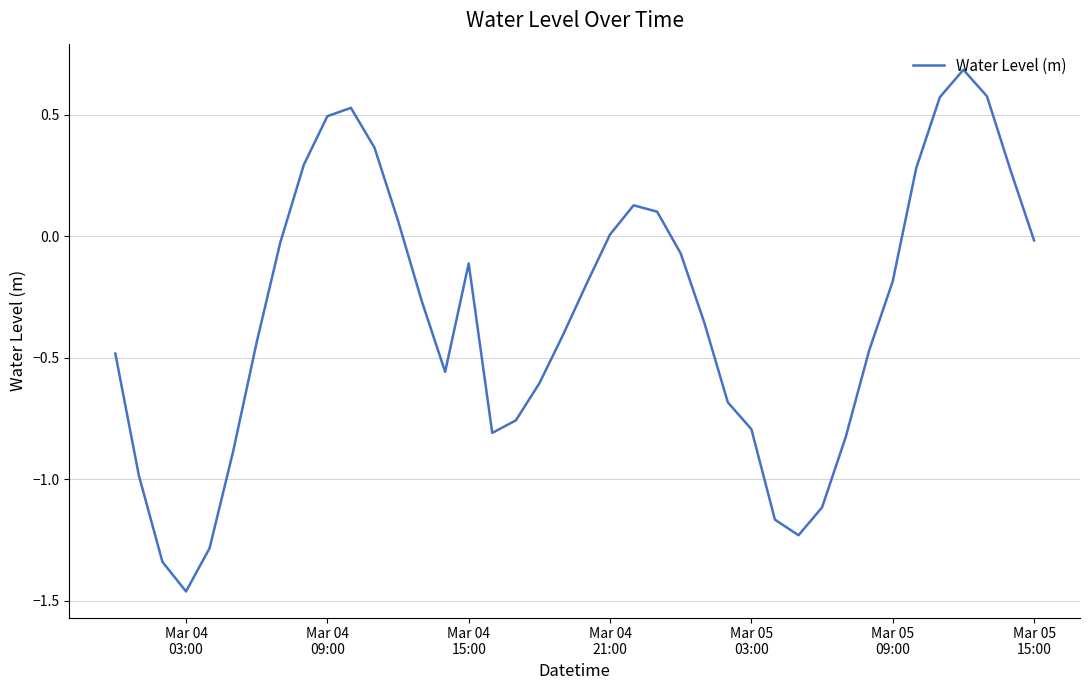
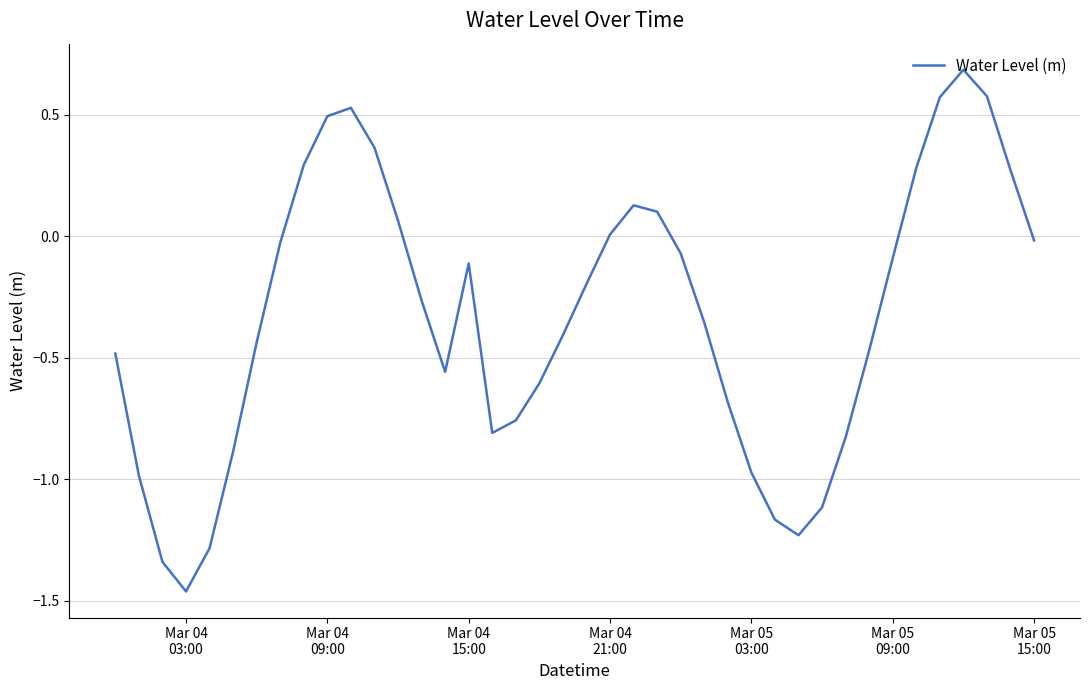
Mar 05 03:00: -0.79 -> -0.97
Mar 05 09:00: -0.18 -> -0.09
